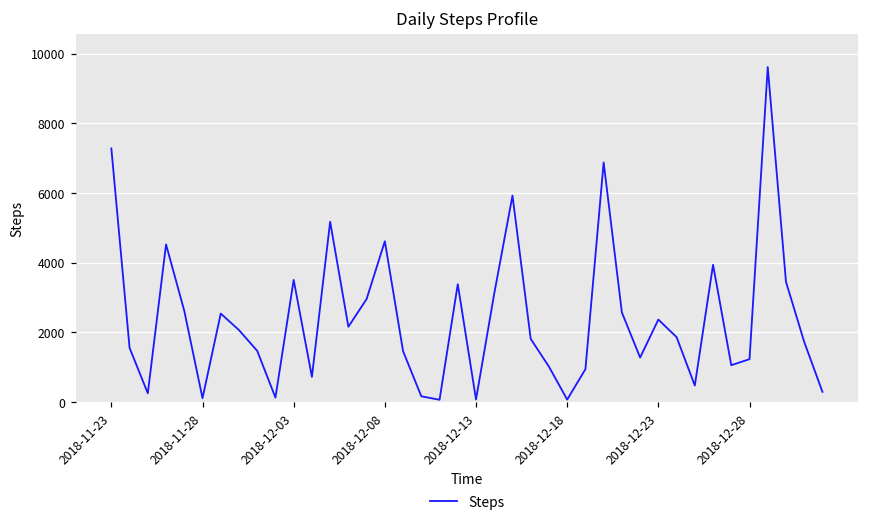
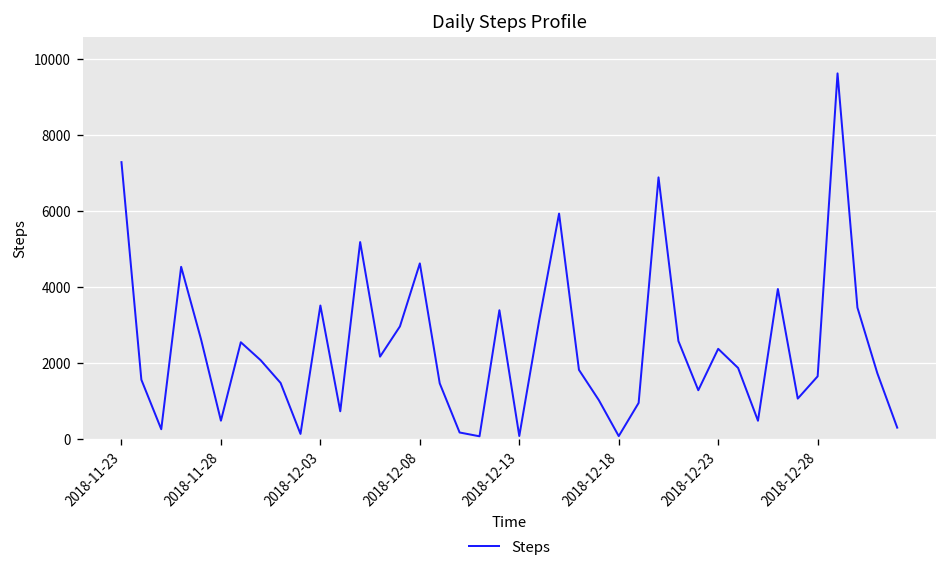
2018-11-28: 100 -> 500
2018-12-28: 1200 -> 1600
